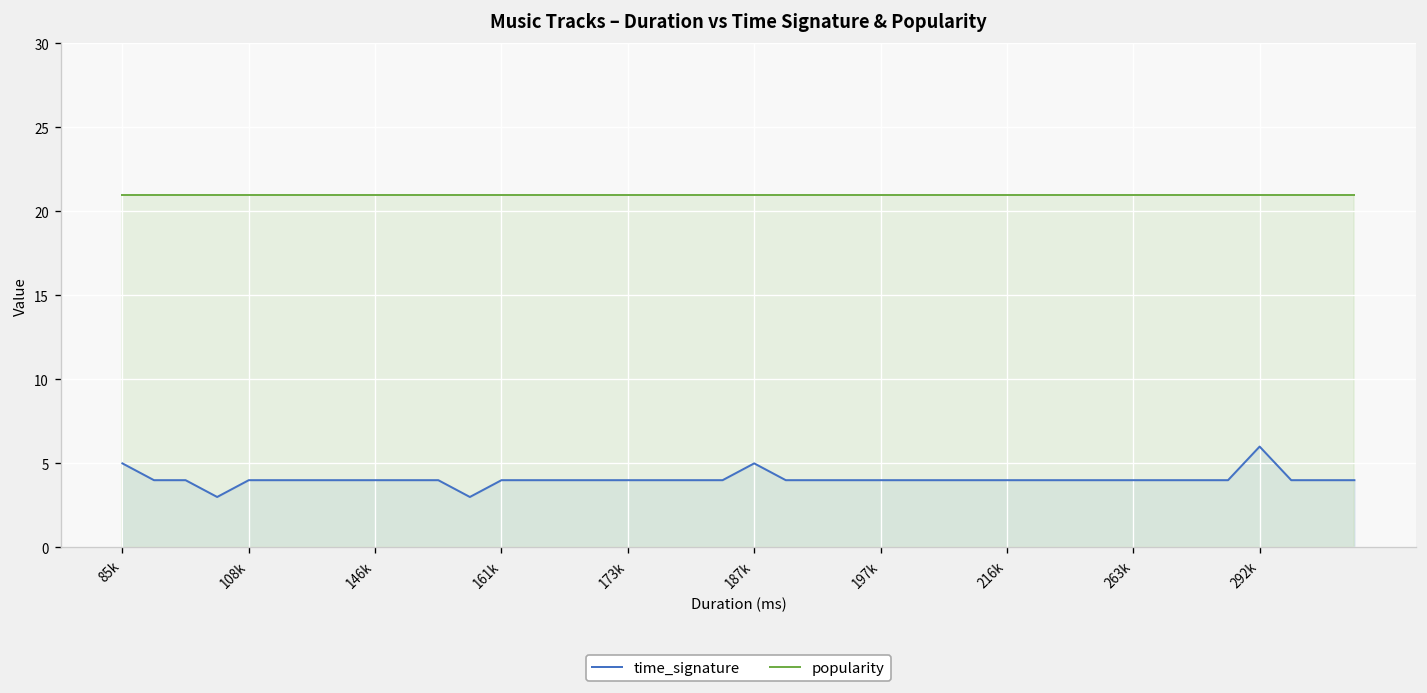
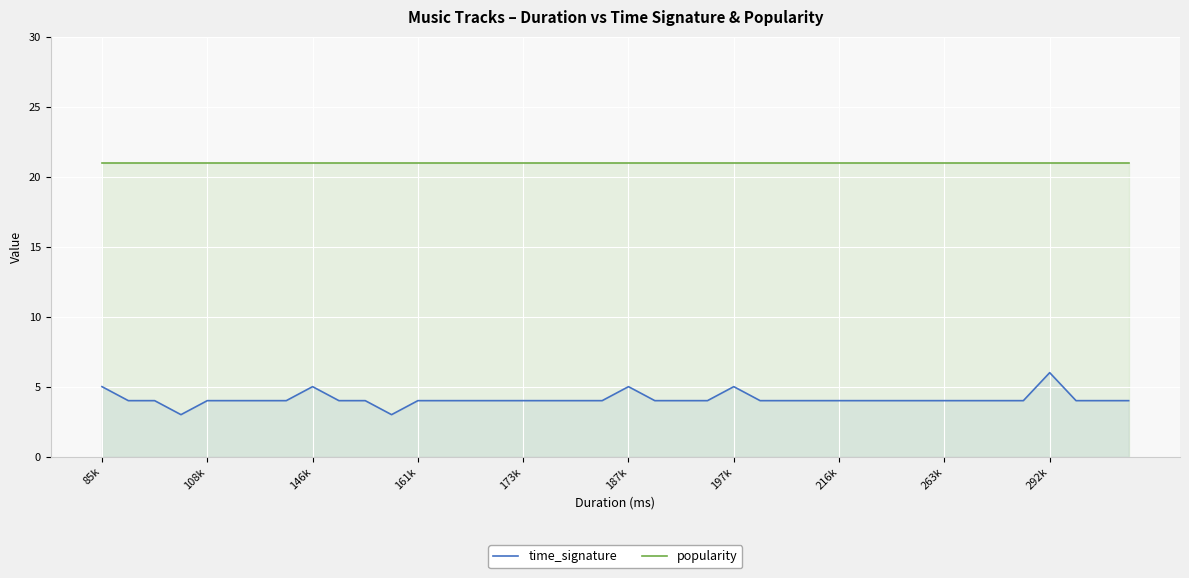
time_signature, 146k: 4 -> 5
time_signature, 197k: 4 -> 5
